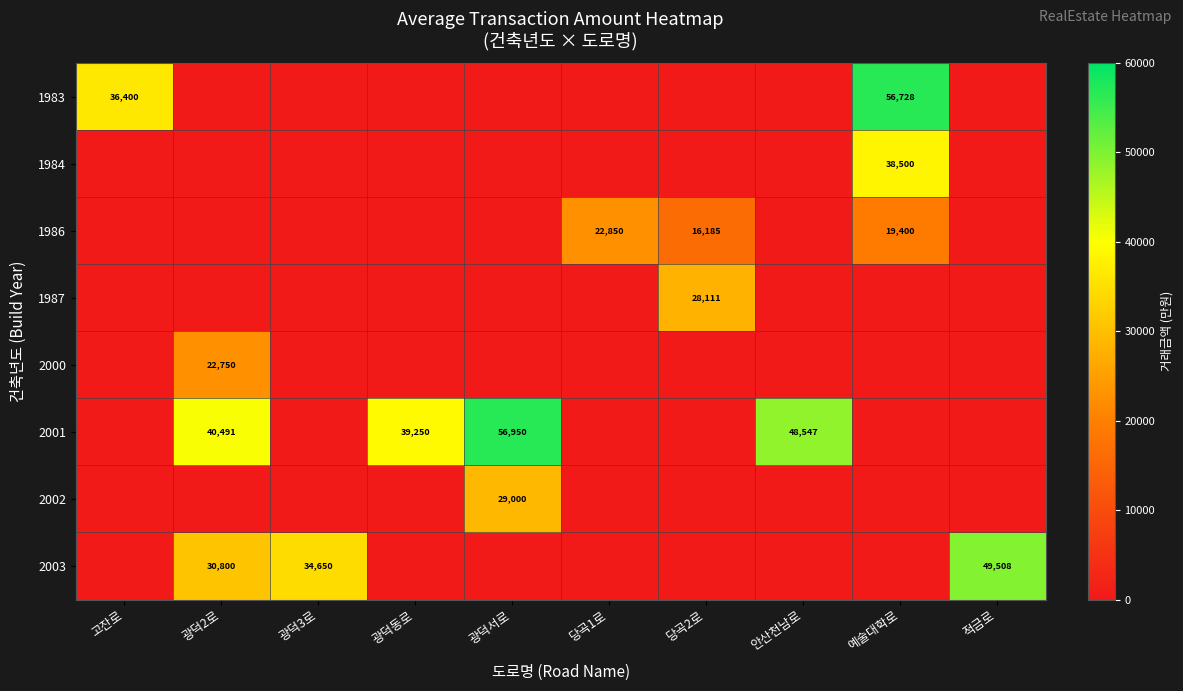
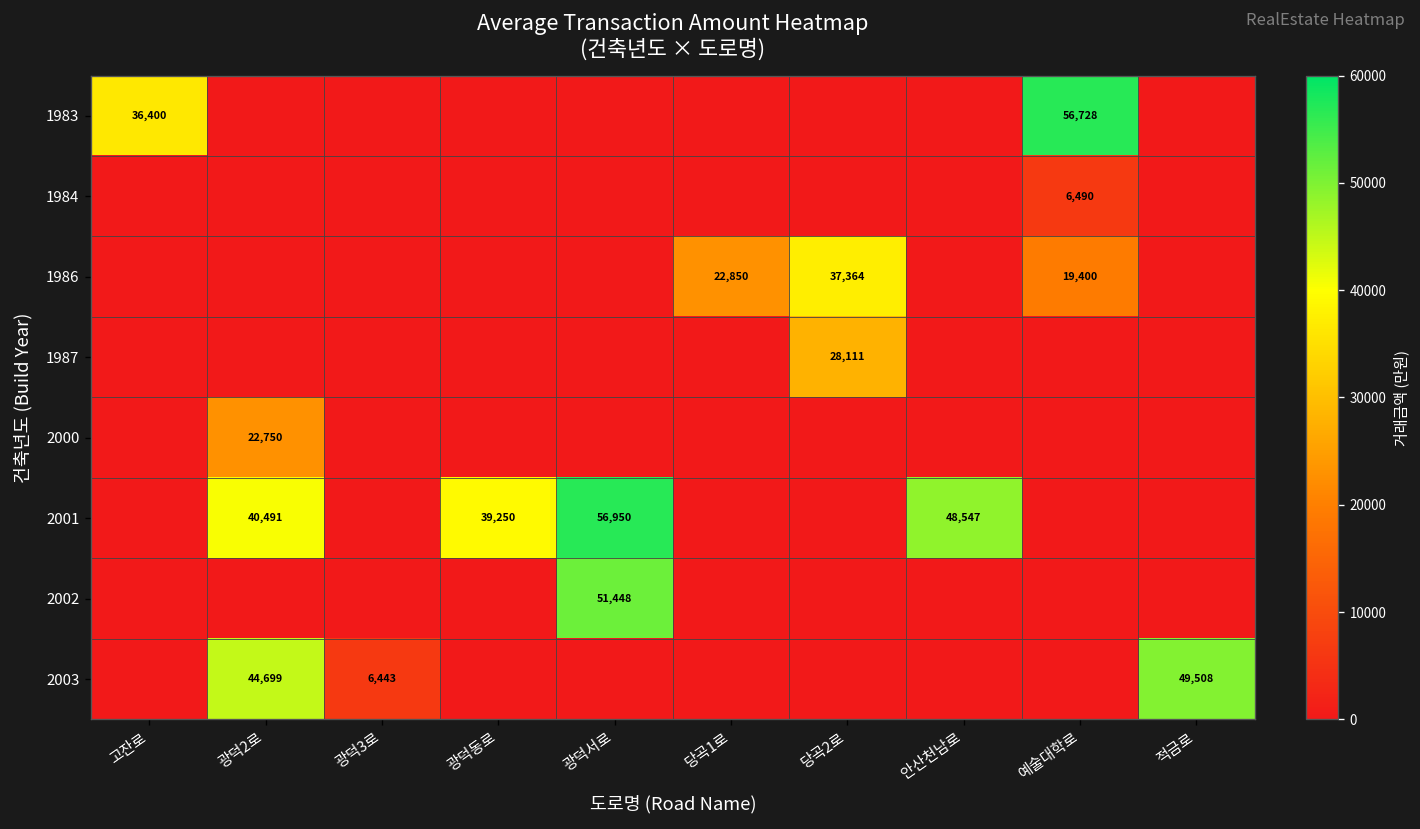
1984, 예술대학로: 38,500 -> 6,490
1986, 당곡2로: 16,185 -> 37,364
2002, 광덕서로: 29,000 -> 51,448
2003, 광덕2로: 30,800 -> 44,699
2003, 광덕3로: 34,650 -> 6,443
